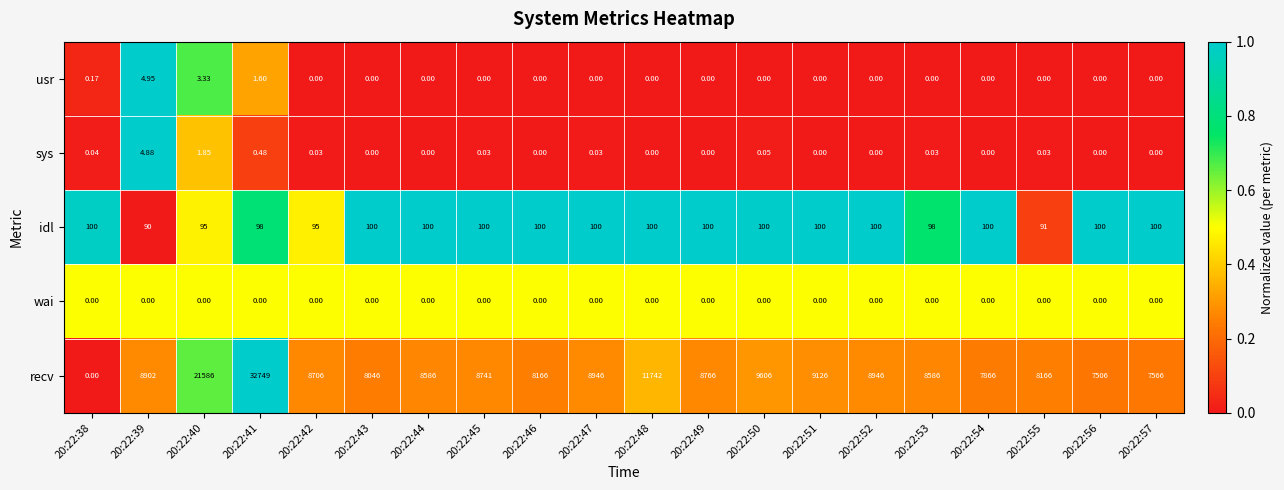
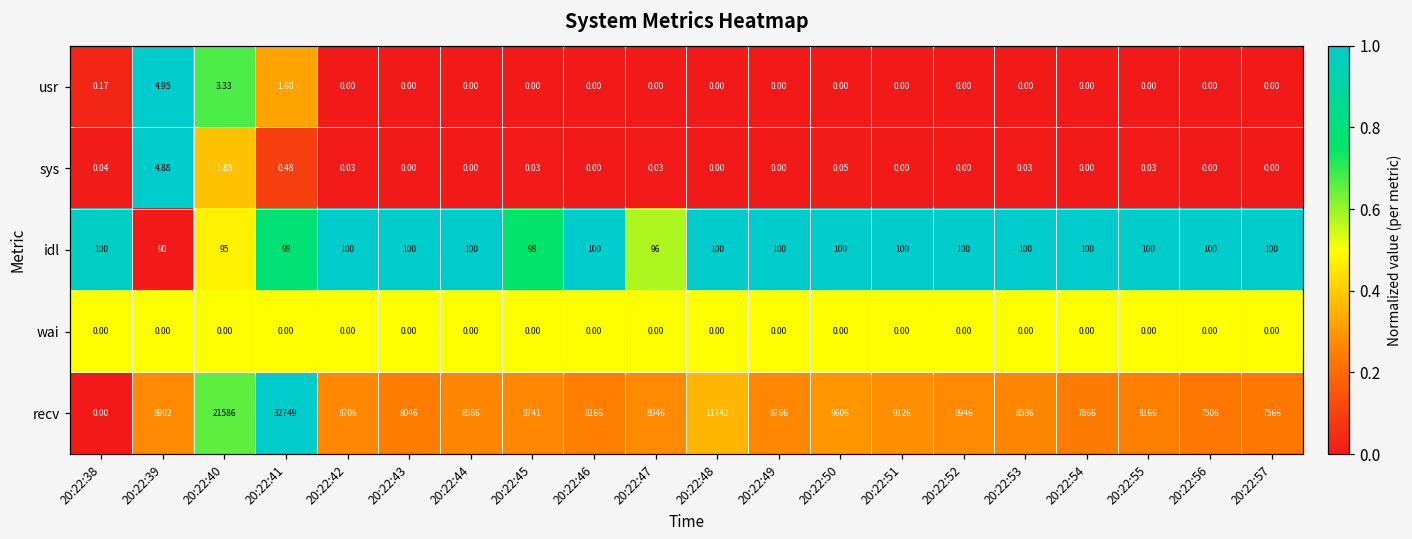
idl, 20:22:42: 95 -> 100
idl, 20:22:45: 100 -> 98
idl, 20:22:47: 100 -> 96
idl, 20:22:53: 98 -> 100
idl, 20:22:55: 91 -> 100
